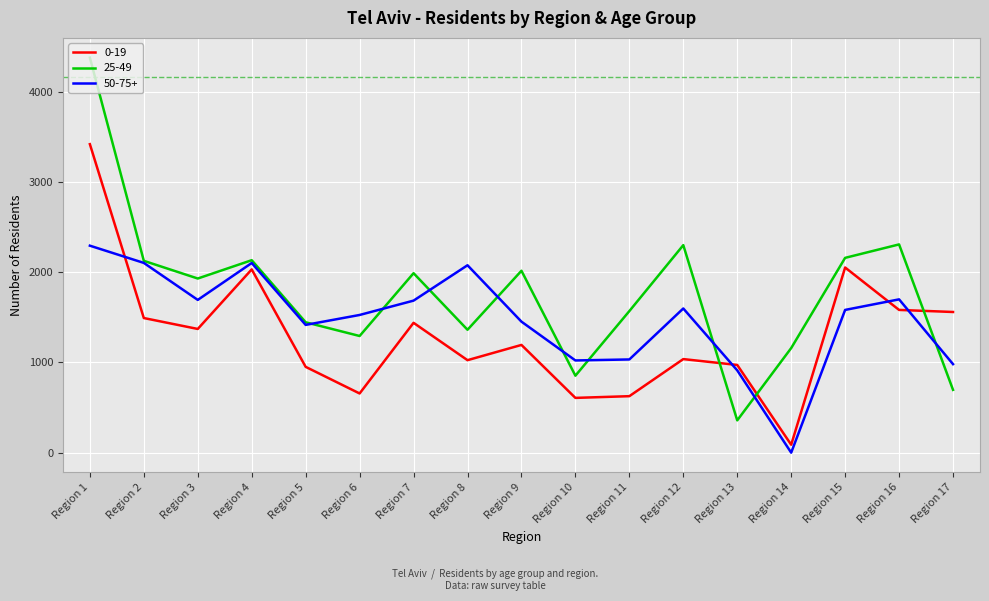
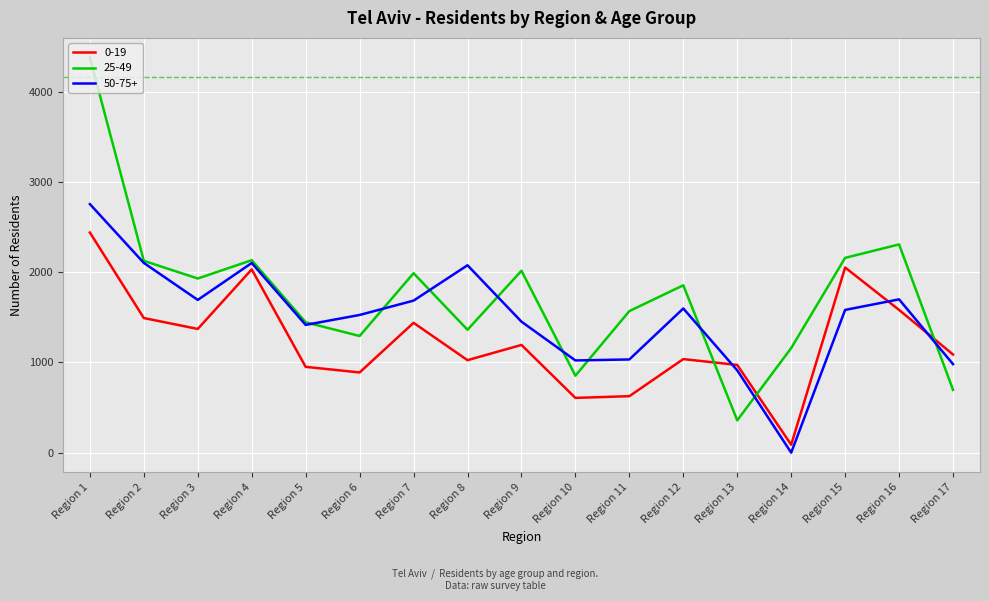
0-19, Region 1: 3400 -> 2400
50-75+, Region 1: 2300 -> 2800
0-19, Region 6: 700 -> 900
25-49, Region 12: 2300 -> 1900
0-19, Region 17: 1600 -> 1100
